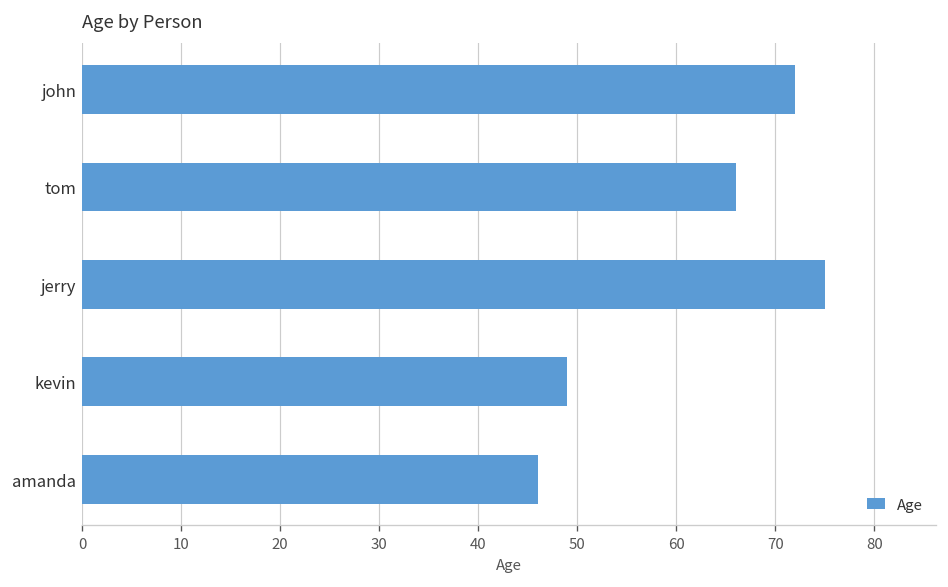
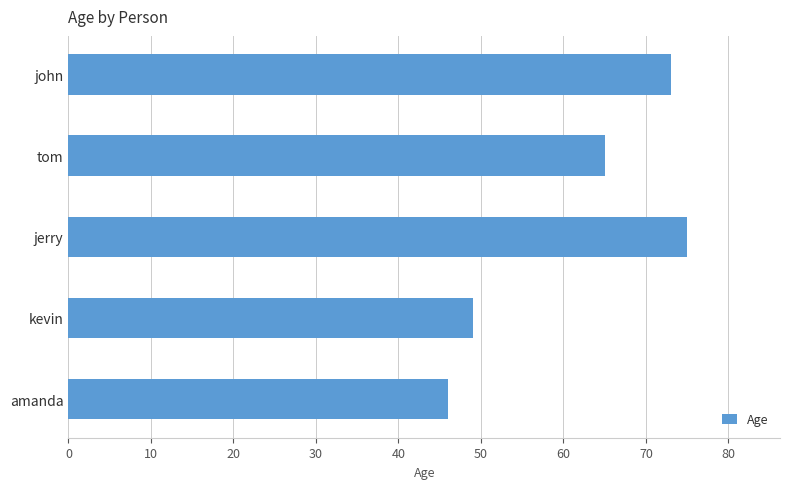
john: 72 -> 73
tom: 66 -> 65
